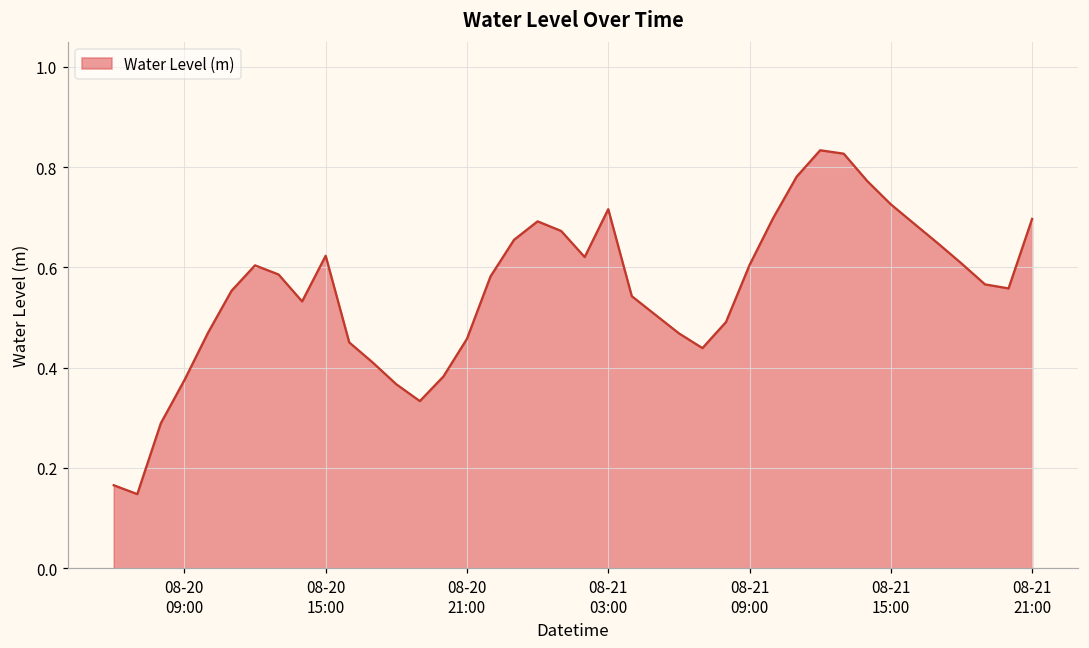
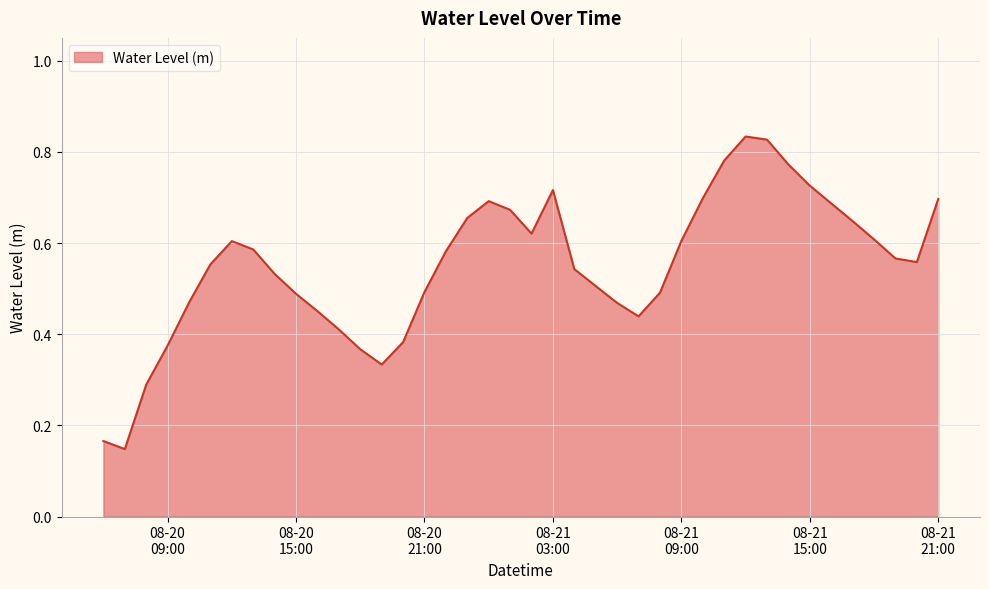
08-20 15:00: 0.62 -> 0.49
08-20 21:00: 0.46 -> 0.49
